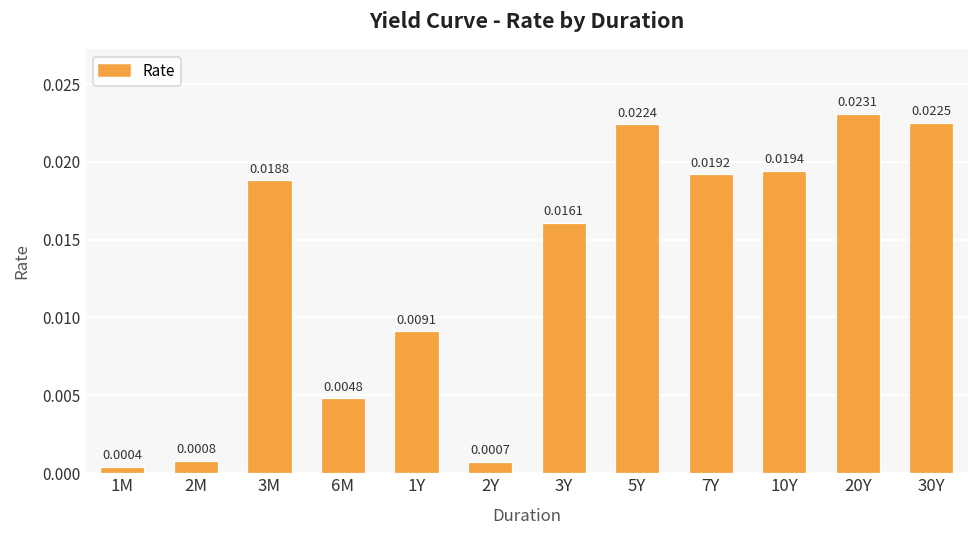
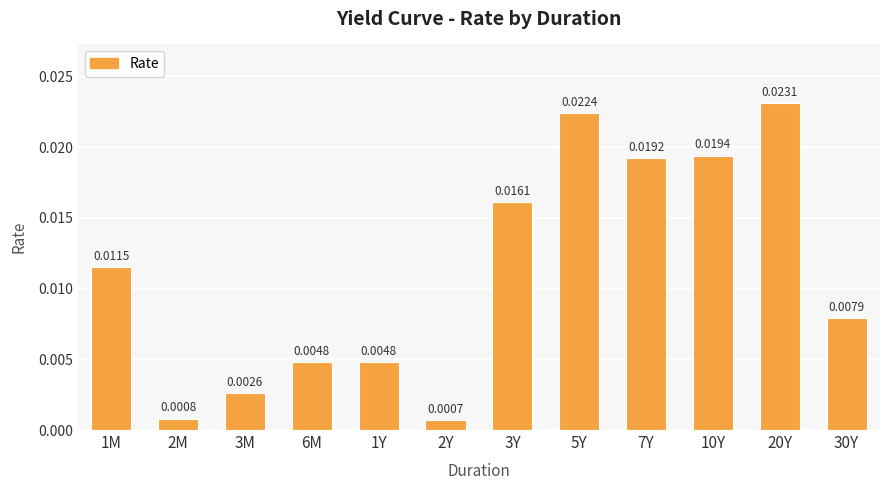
1M: 0.0004 -> 0.0115
3M: 0.0188 -> 0.0026
1Y: 0.0091 -> 0.0048
30Y: 0.0225 -> 0.0079
